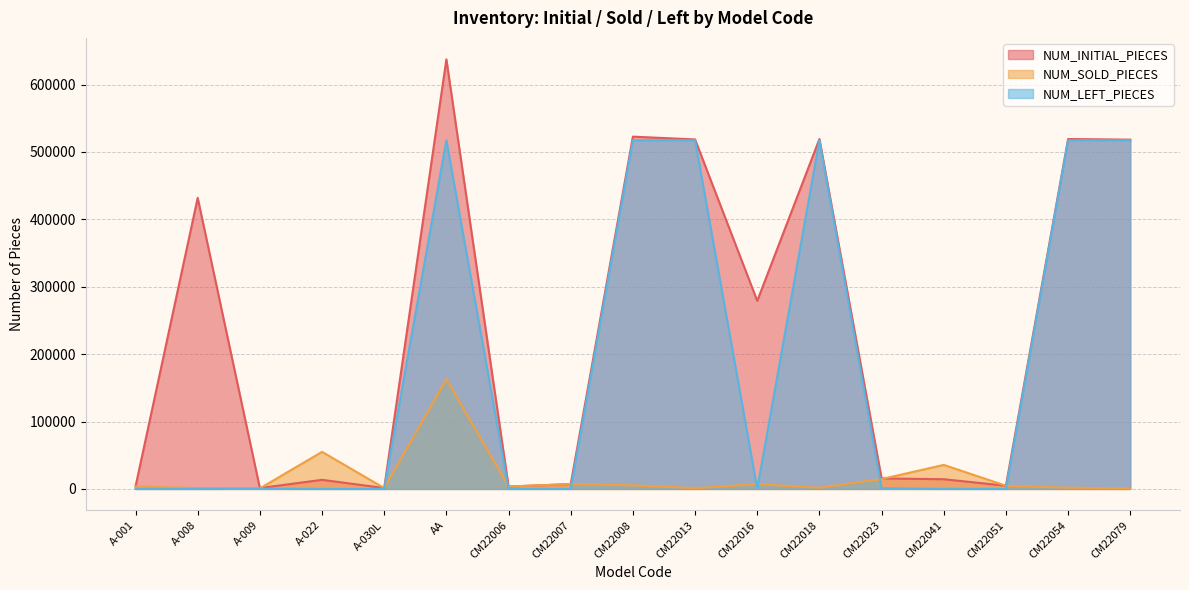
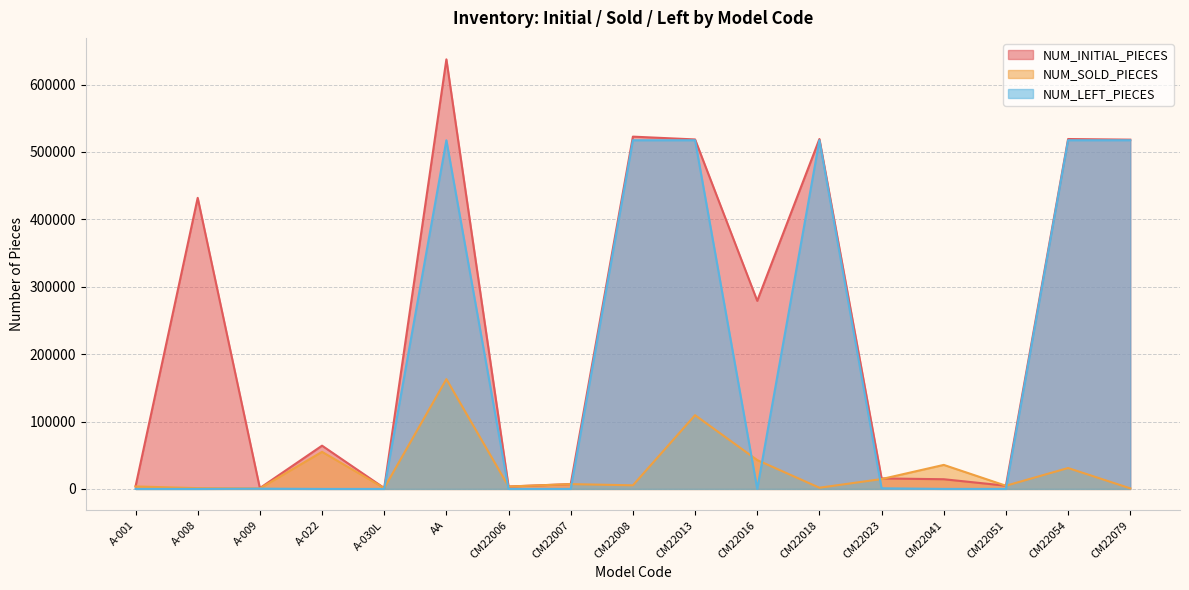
NUM_INITIAL_PIECES, A-022: 10000 -> 60000
NUM_SOLD_PIECES, CM22013: 0 -> 110000
NUM_SOLD_PIECES, CM22016: 10000 -> 40000
NUM_SOLD_PIECES, CM22054: 0 -> 30000
